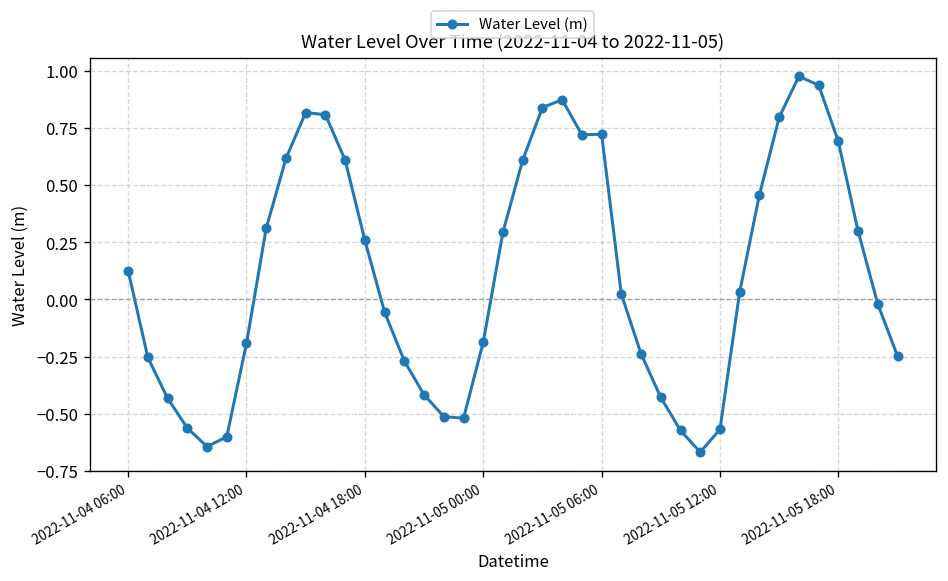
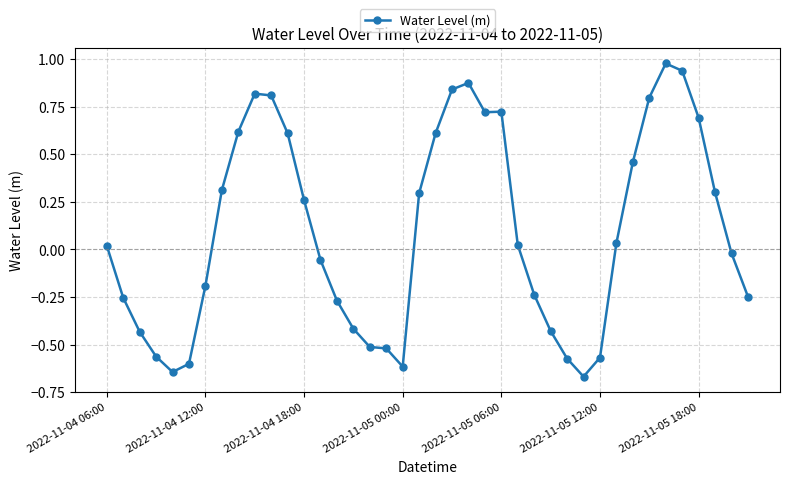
2022-11-04 06:00: 0.13 -> 0.02
2022-11-05 00:00: -0.19 -> -0.62
